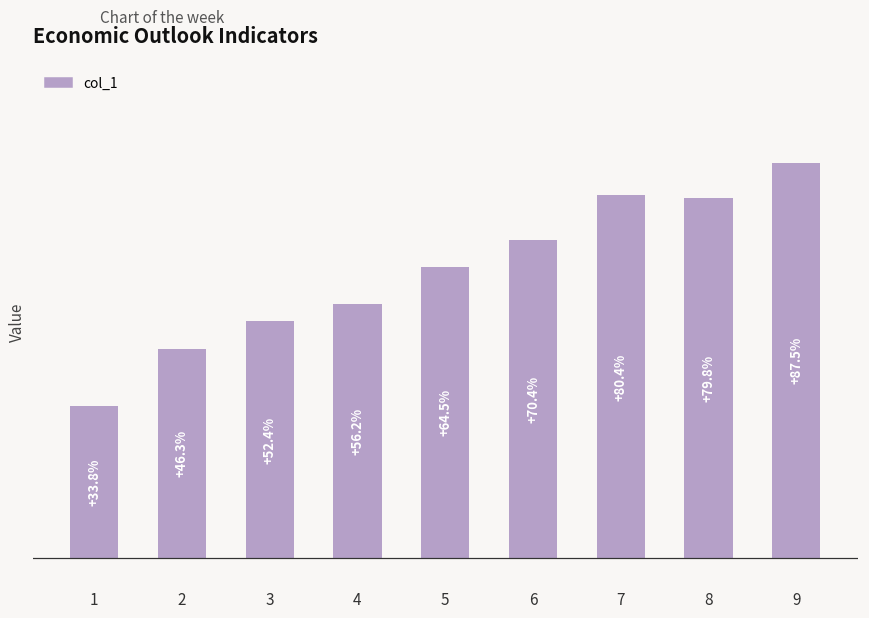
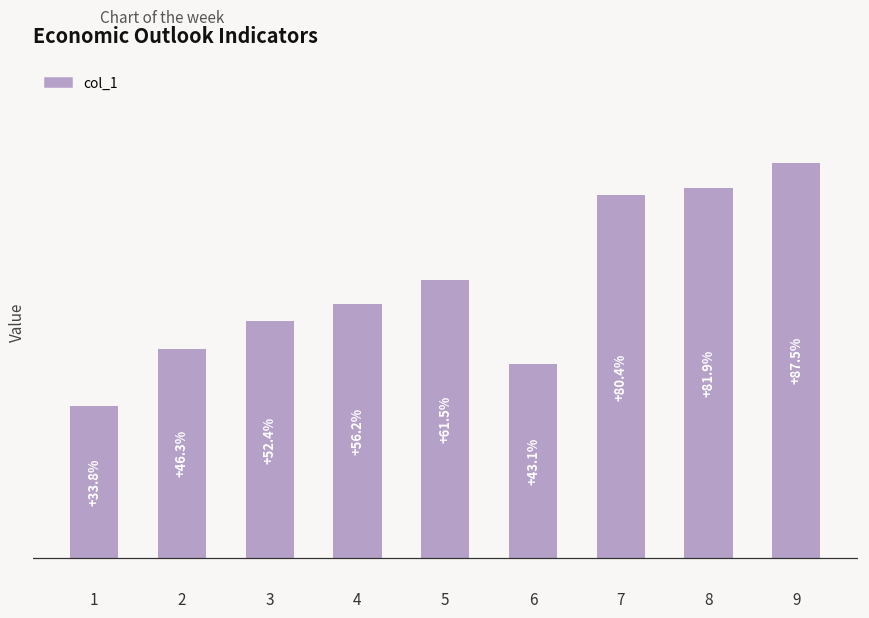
5: +64.5% -> +61.5%
6: +70.4% -> +43.1%
8: +79.8% -> +81.9%
